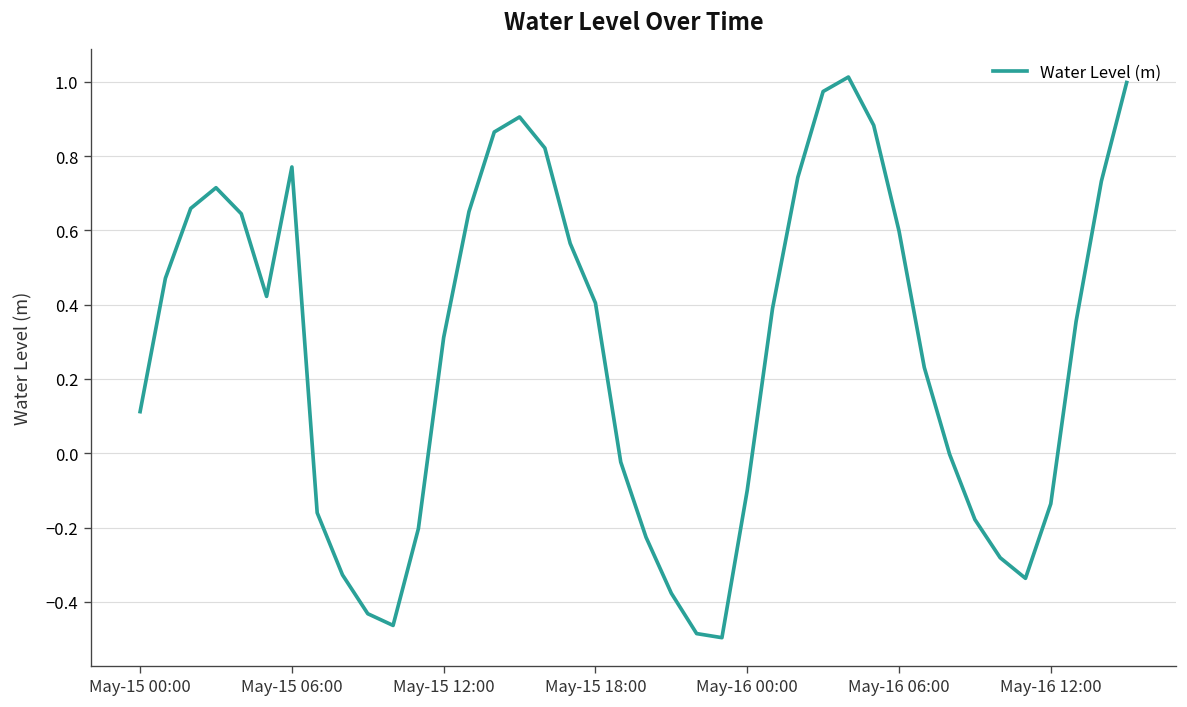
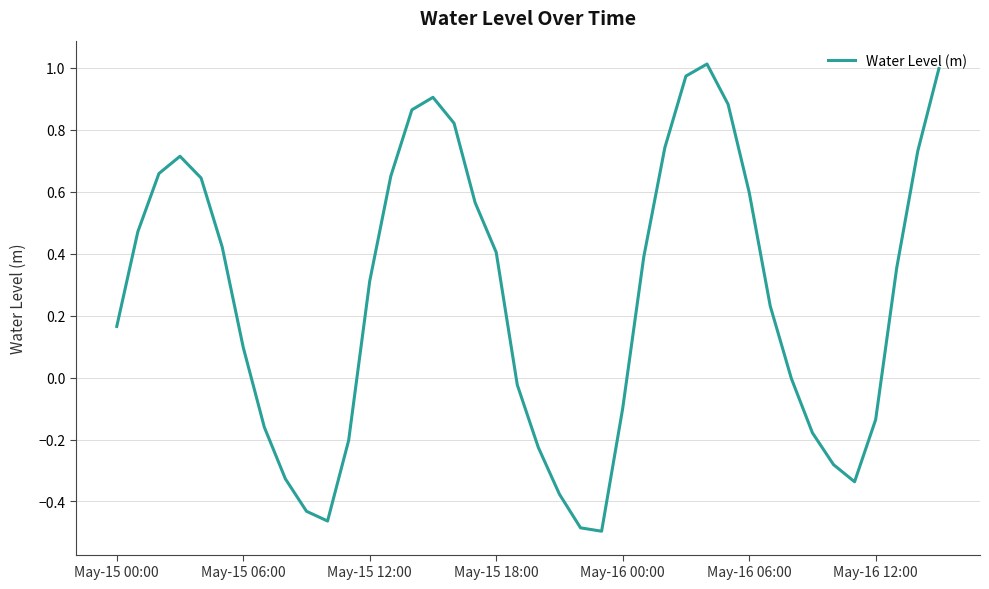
May-15 00:00: 0.11 -> 0.17
May-15 06:00: 0.77 -> 0.10
